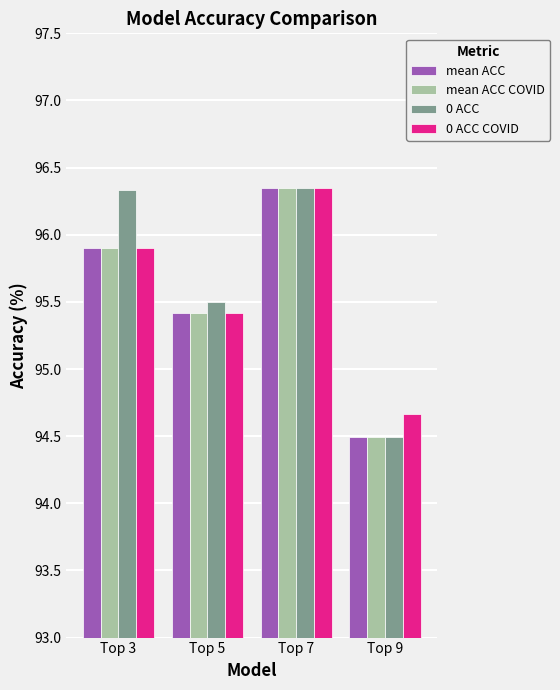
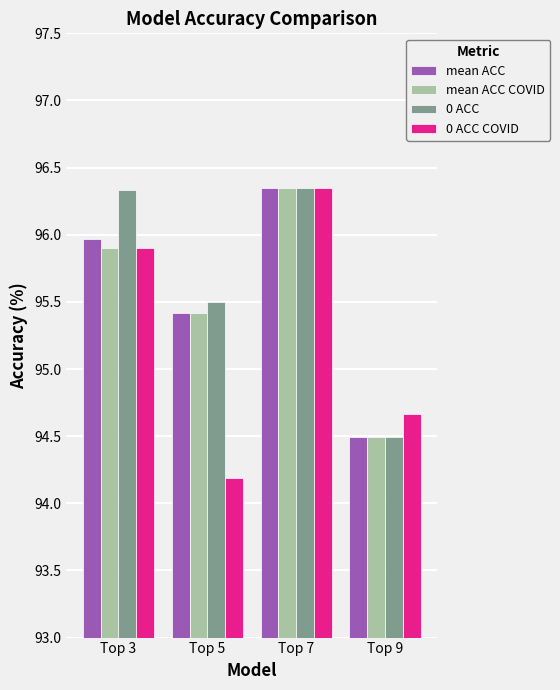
mean ACC, Top 3: 95.90 -> 95.97
0 ACC COVID, Top 5: 95.42 -> 94.19
